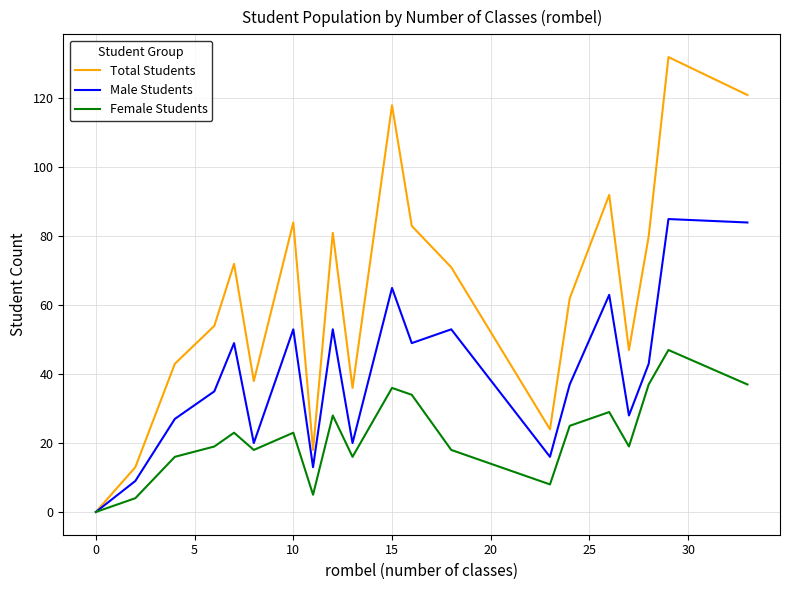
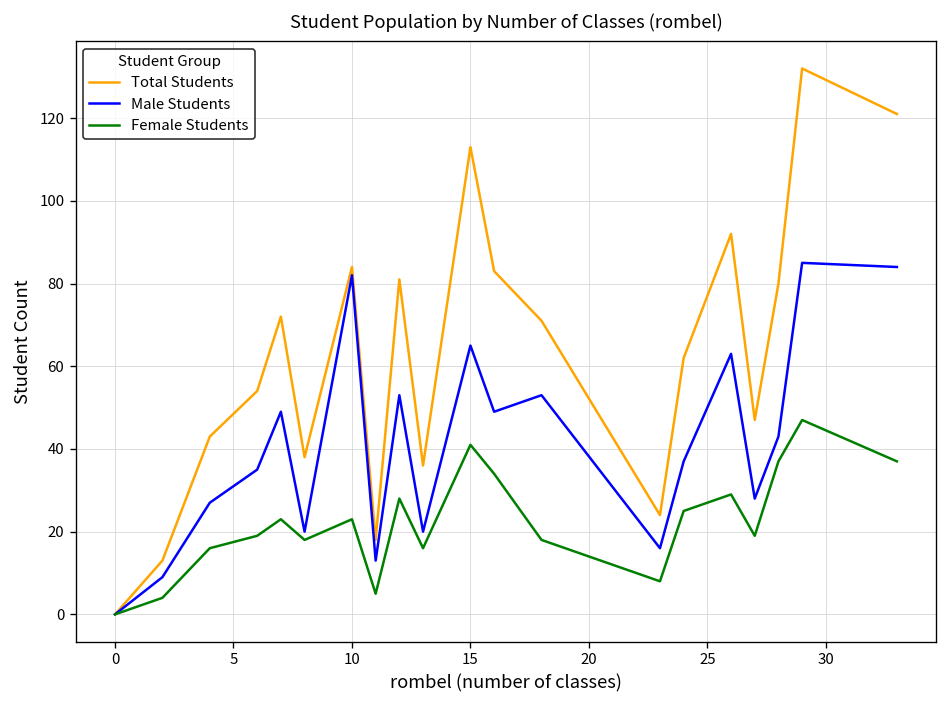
Male Students, 10: 53 -> 82
Total Students, 15: 118 -> 113
Female Students, 15: 36 -> 41
